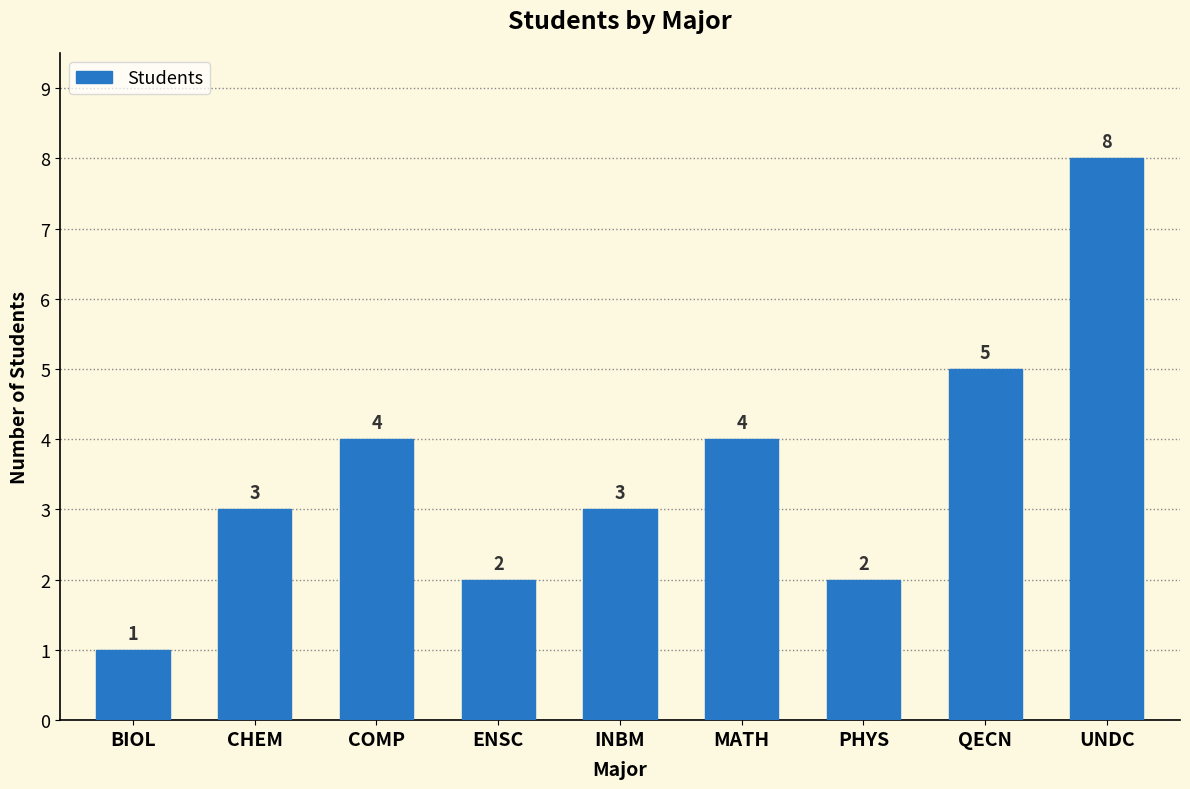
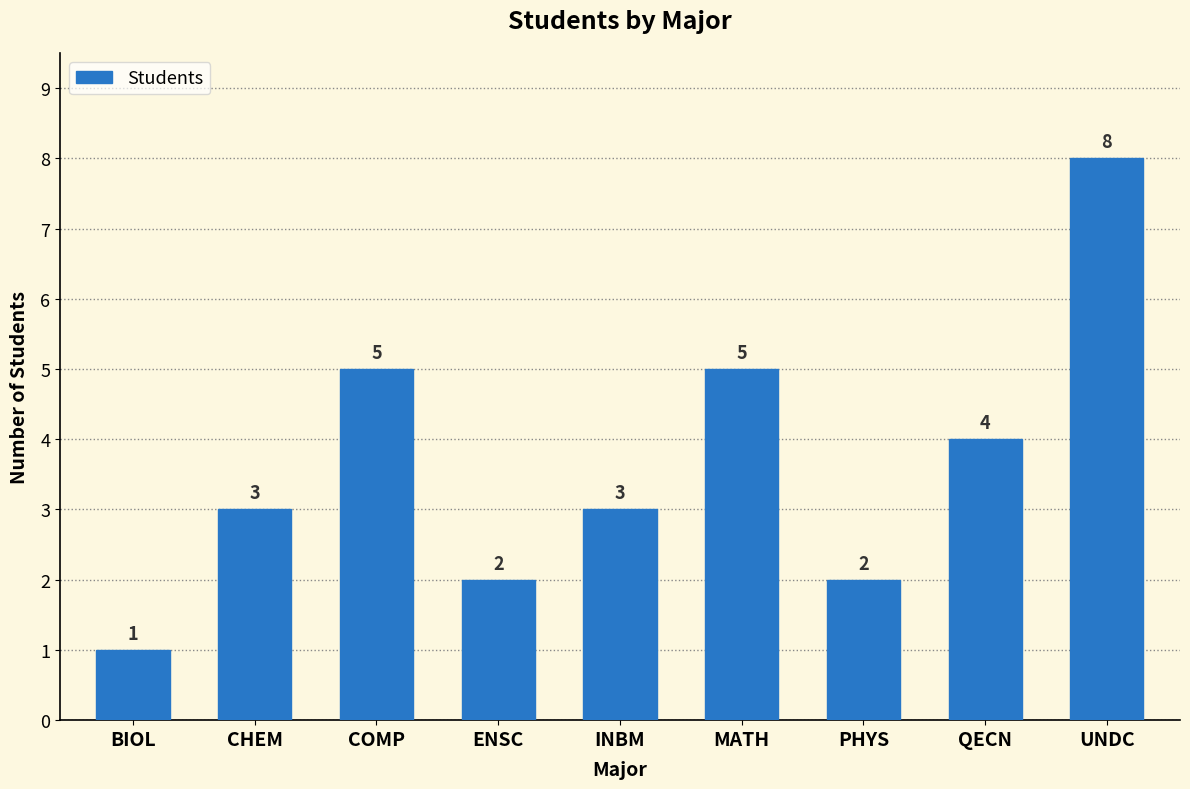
COMP: 4 -> 5
MATH: 4 -> 5
QECN: 5 -> 4
